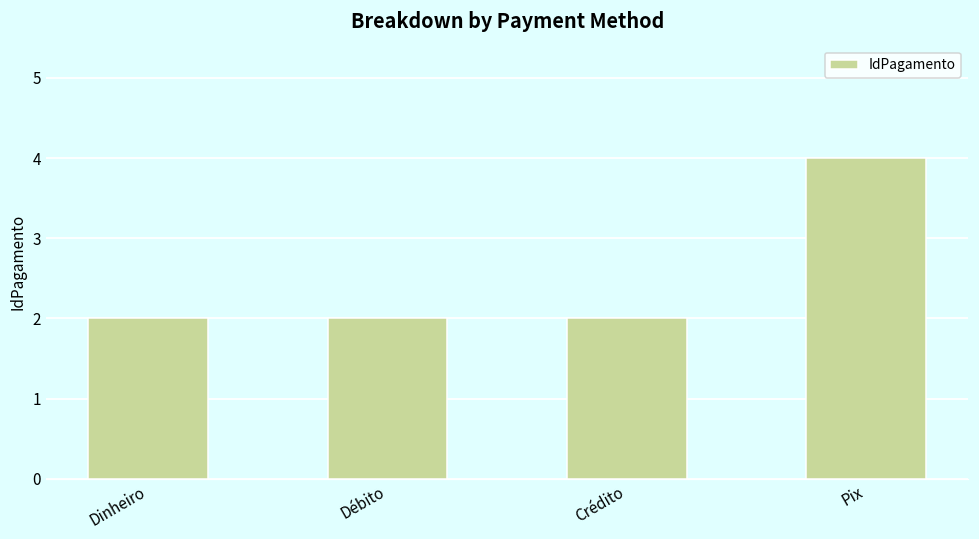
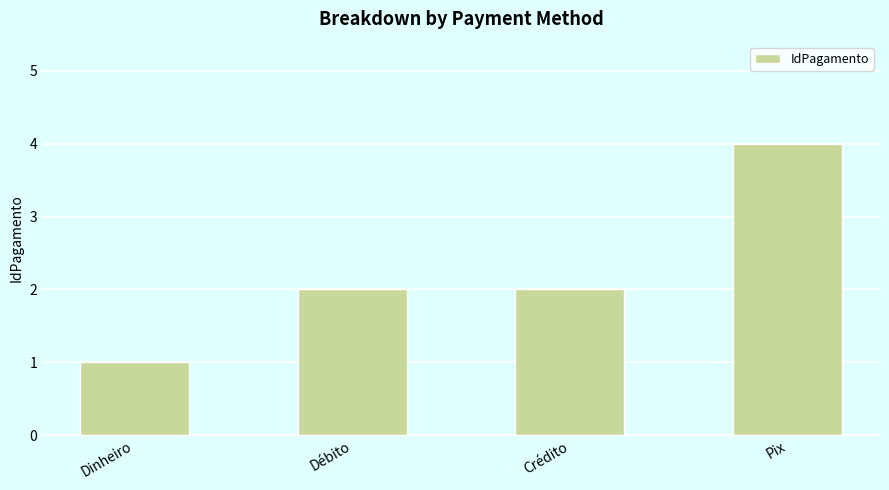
Dinheiro: 2 -> 1
